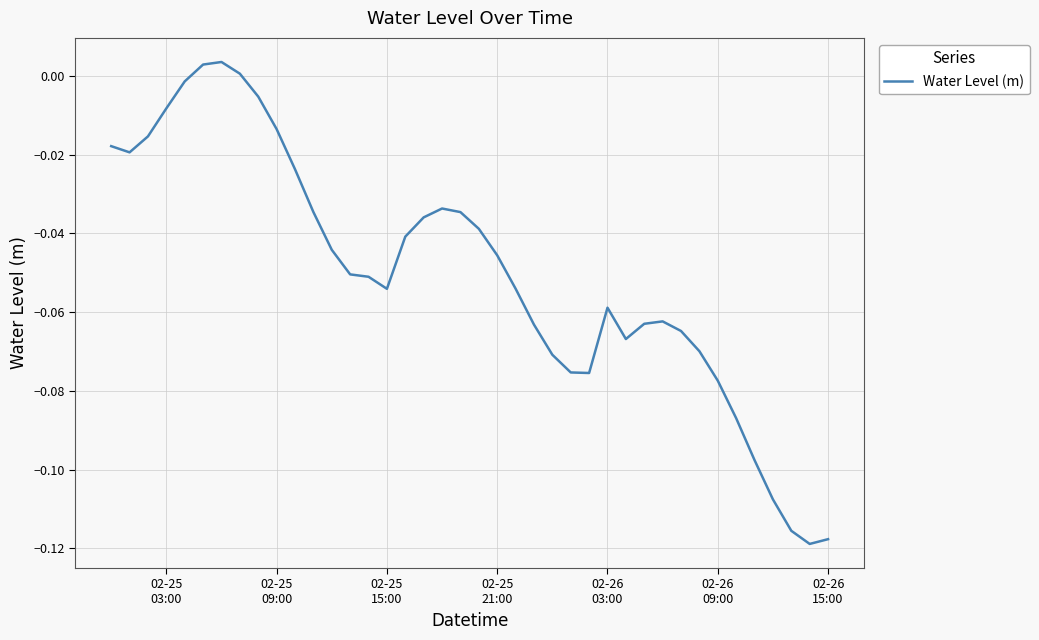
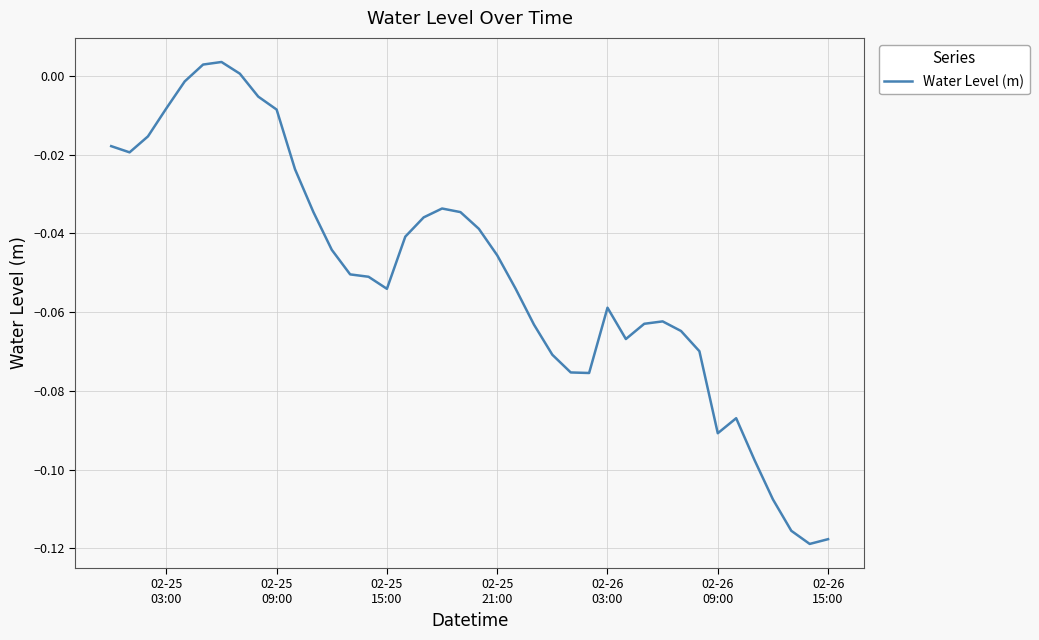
02-25 09:00: -0.014 -> -0.009
02-26 09:00: -0.077 -> -0.091
